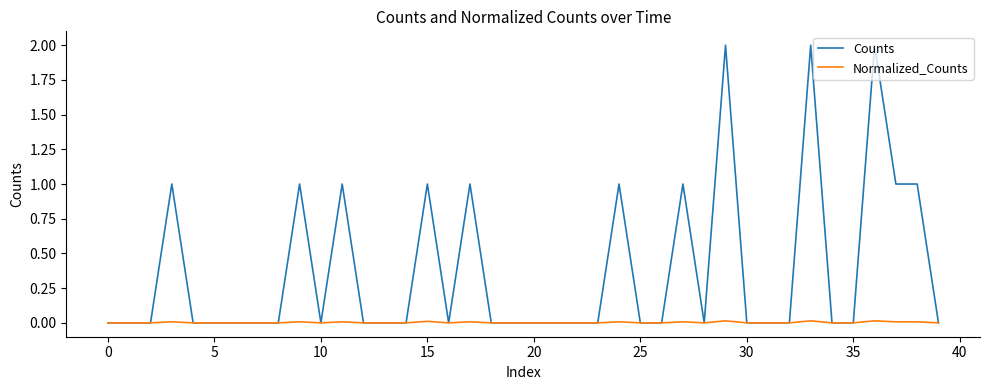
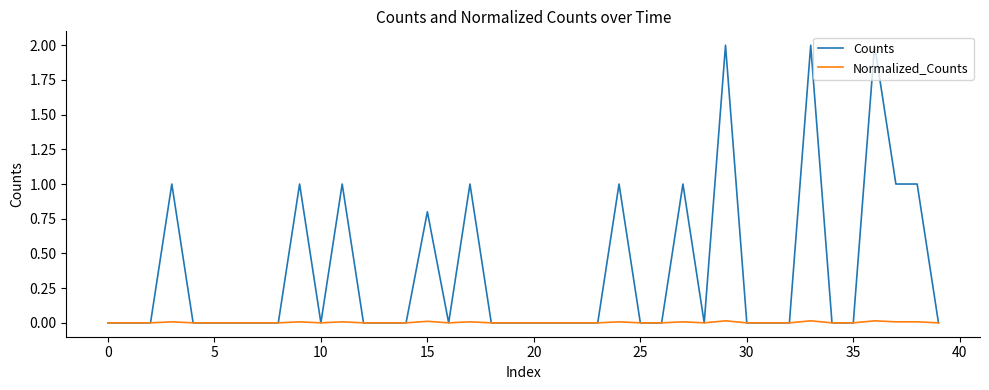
Counts, 15: 1.0 -> 0.8
